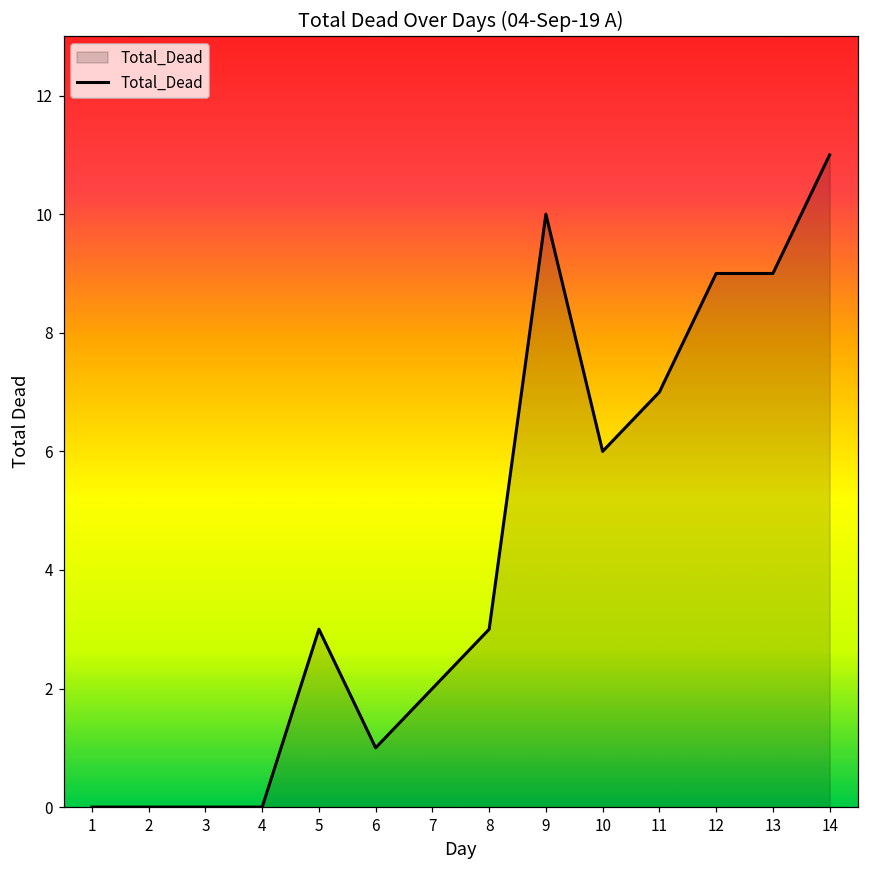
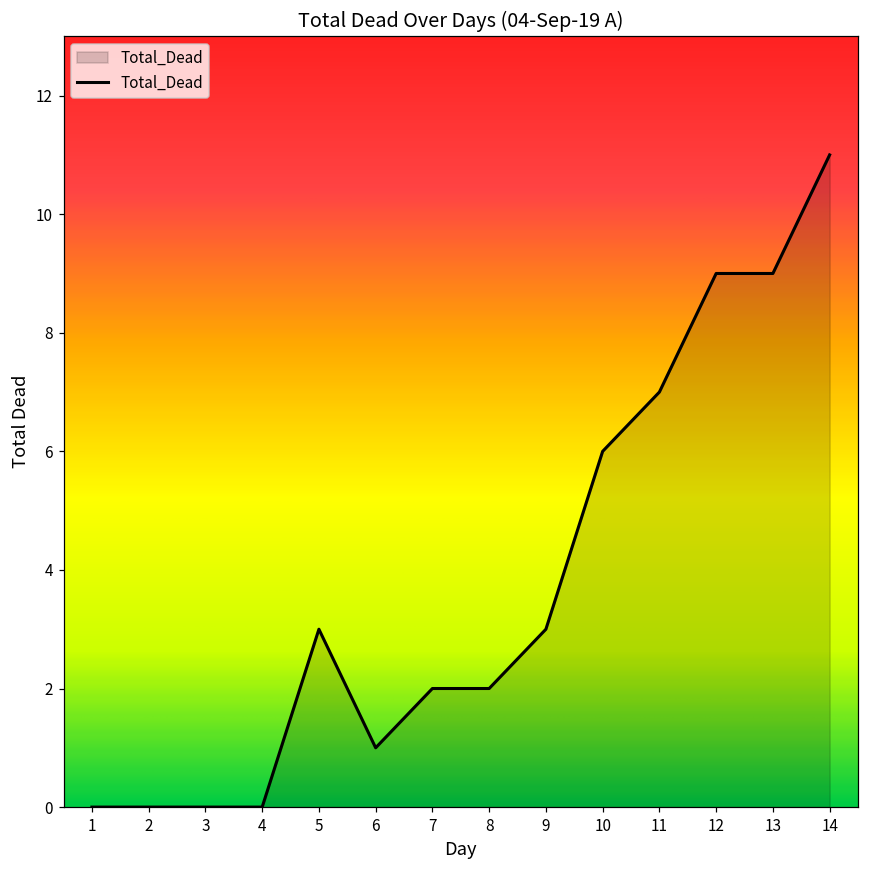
8: 3 -> 2
9: 10 -> 3
